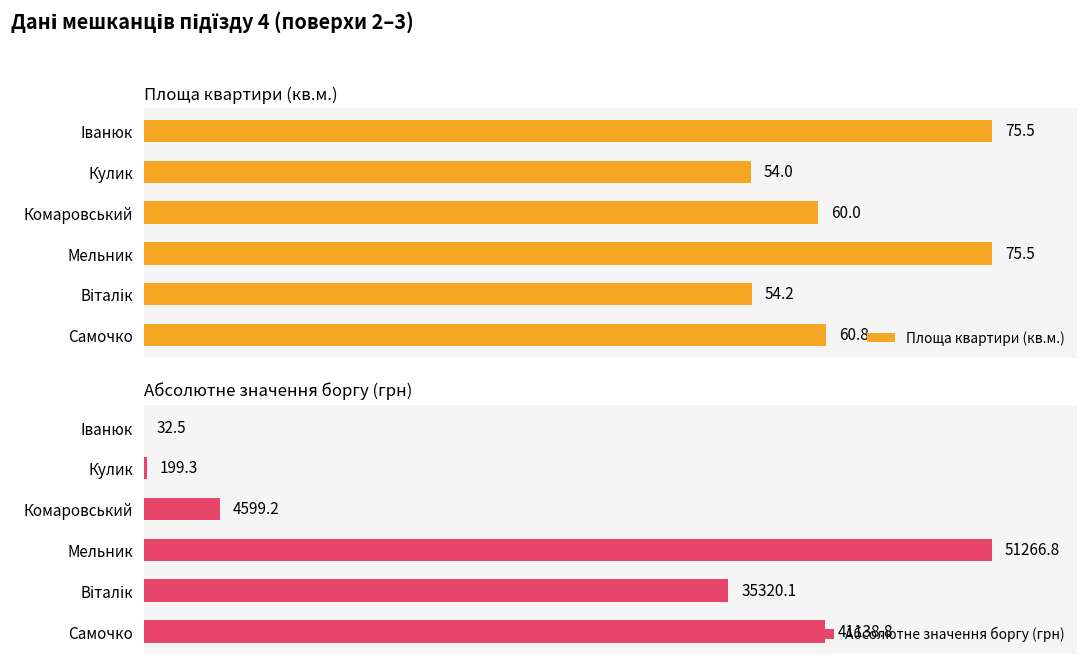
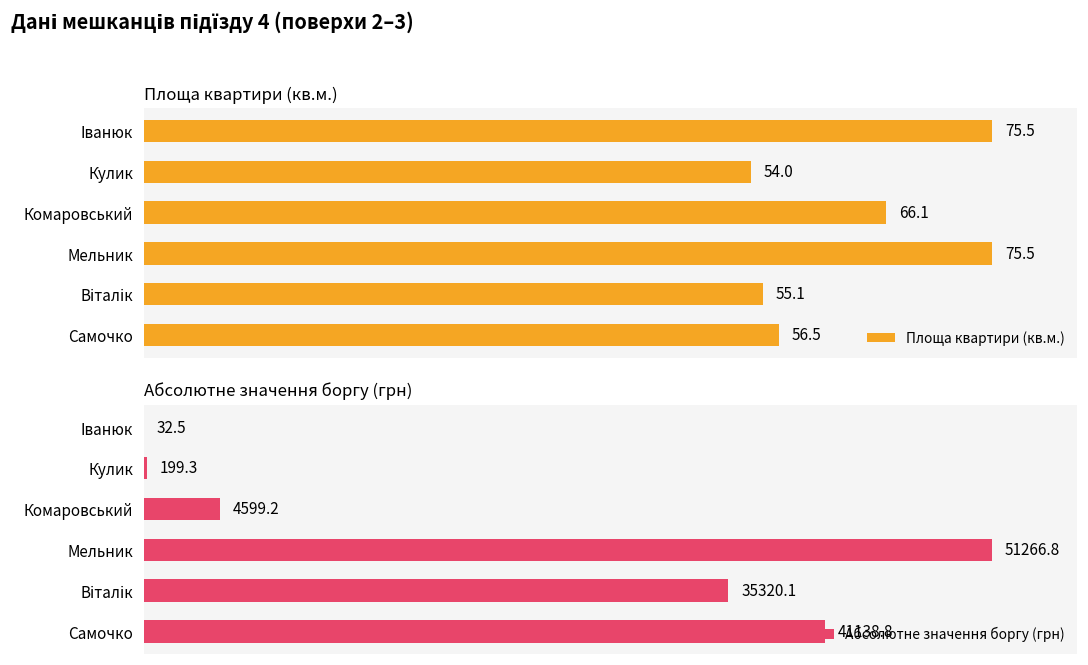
Площа квартири (кв.м.), Комаровський: 60.0 -> 66.1
Площа квартири (кв.м.), Віталік: 54.2 -> 55.1
Площа квартири (кв.м.), Самочко: 60.8 -> 56.5
